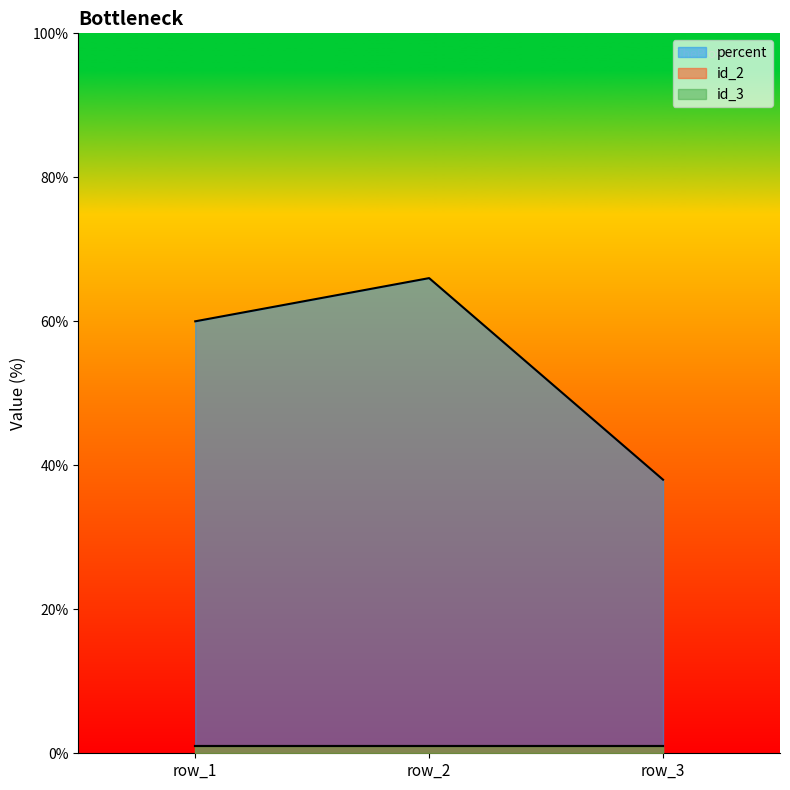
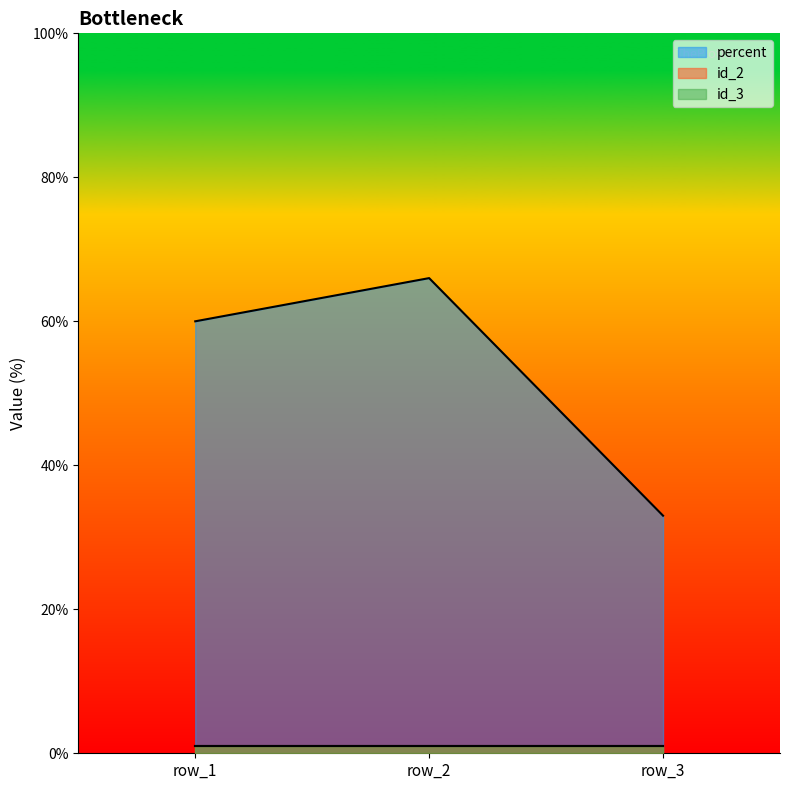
percent, row_3: 38% -> 33%
